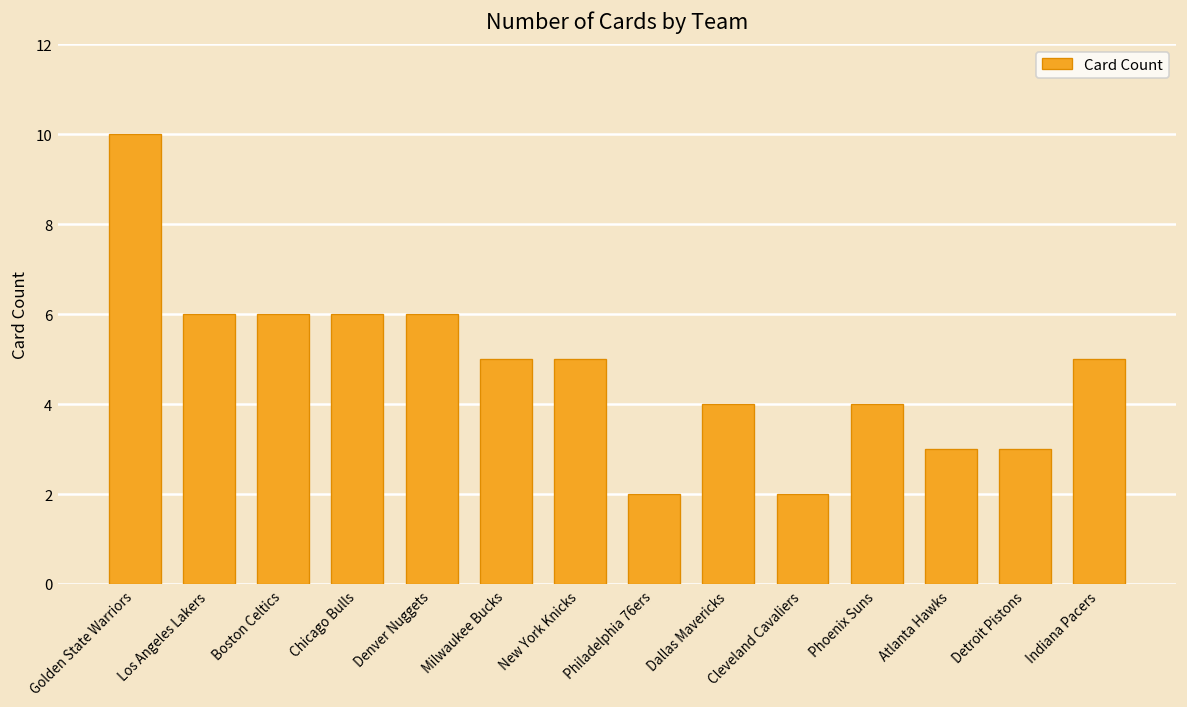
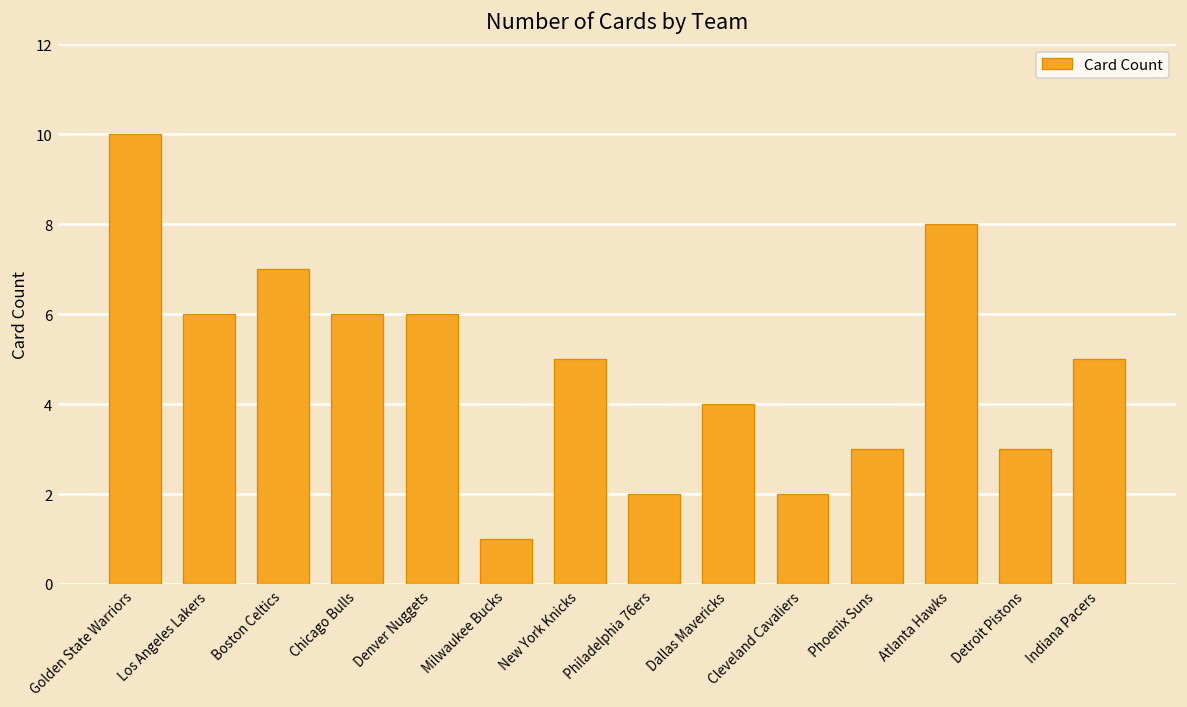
Boston Celtics: 6 -> 7
Milwaukee Bucks: 5 -> 1
Phoenix Suns: 4 -> 3
Atlanta Hawks: 3 -> 8
